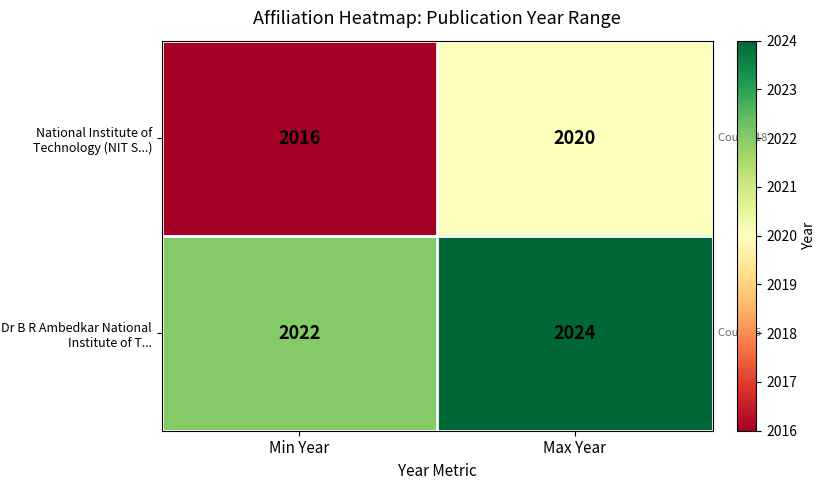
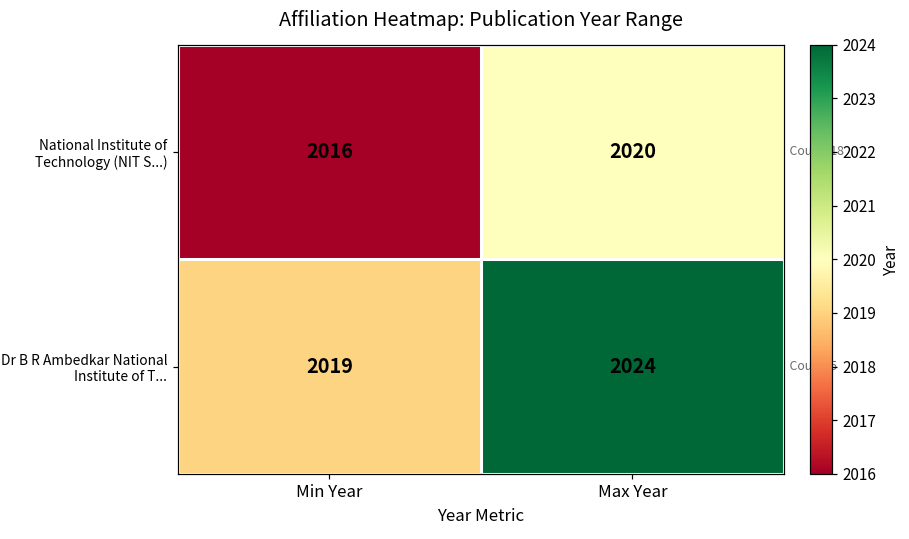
Dr B R Ambedkar National Institute of T..., Min Year: 2022 -> 2019
